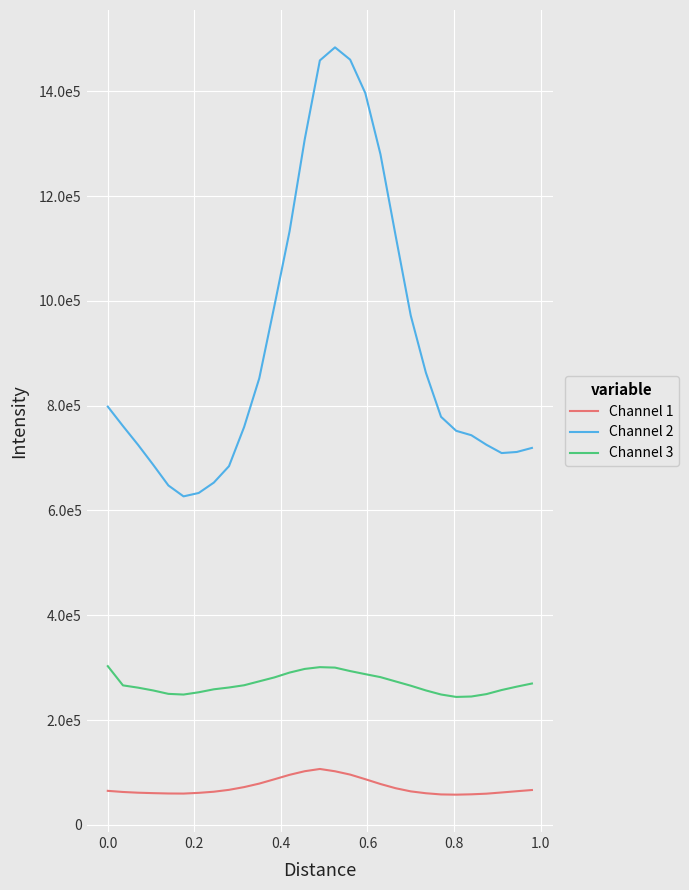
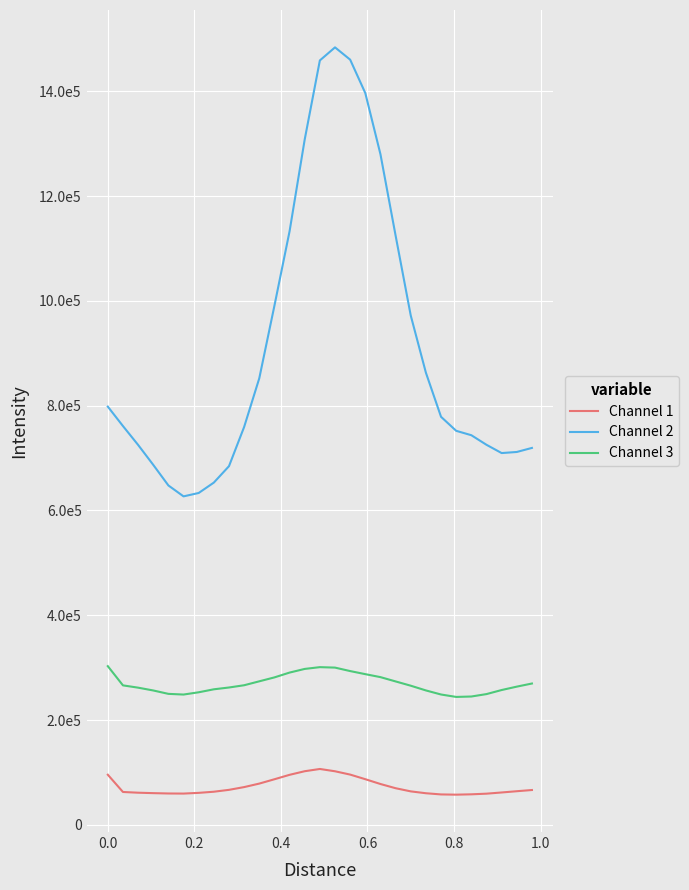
Channel 1, 0.0: 60000 -> 100000
